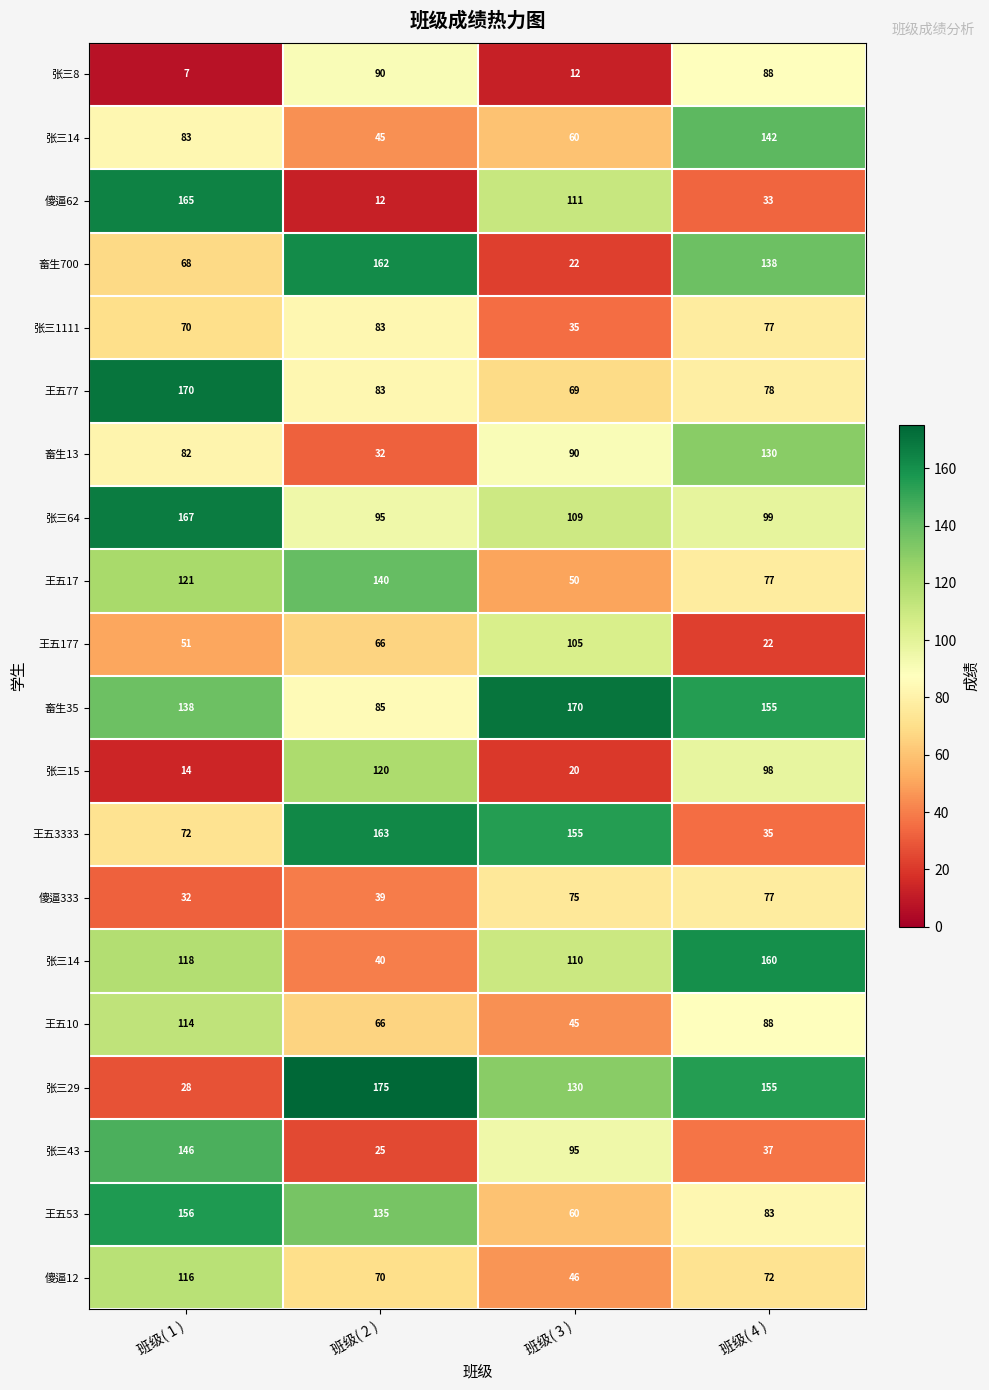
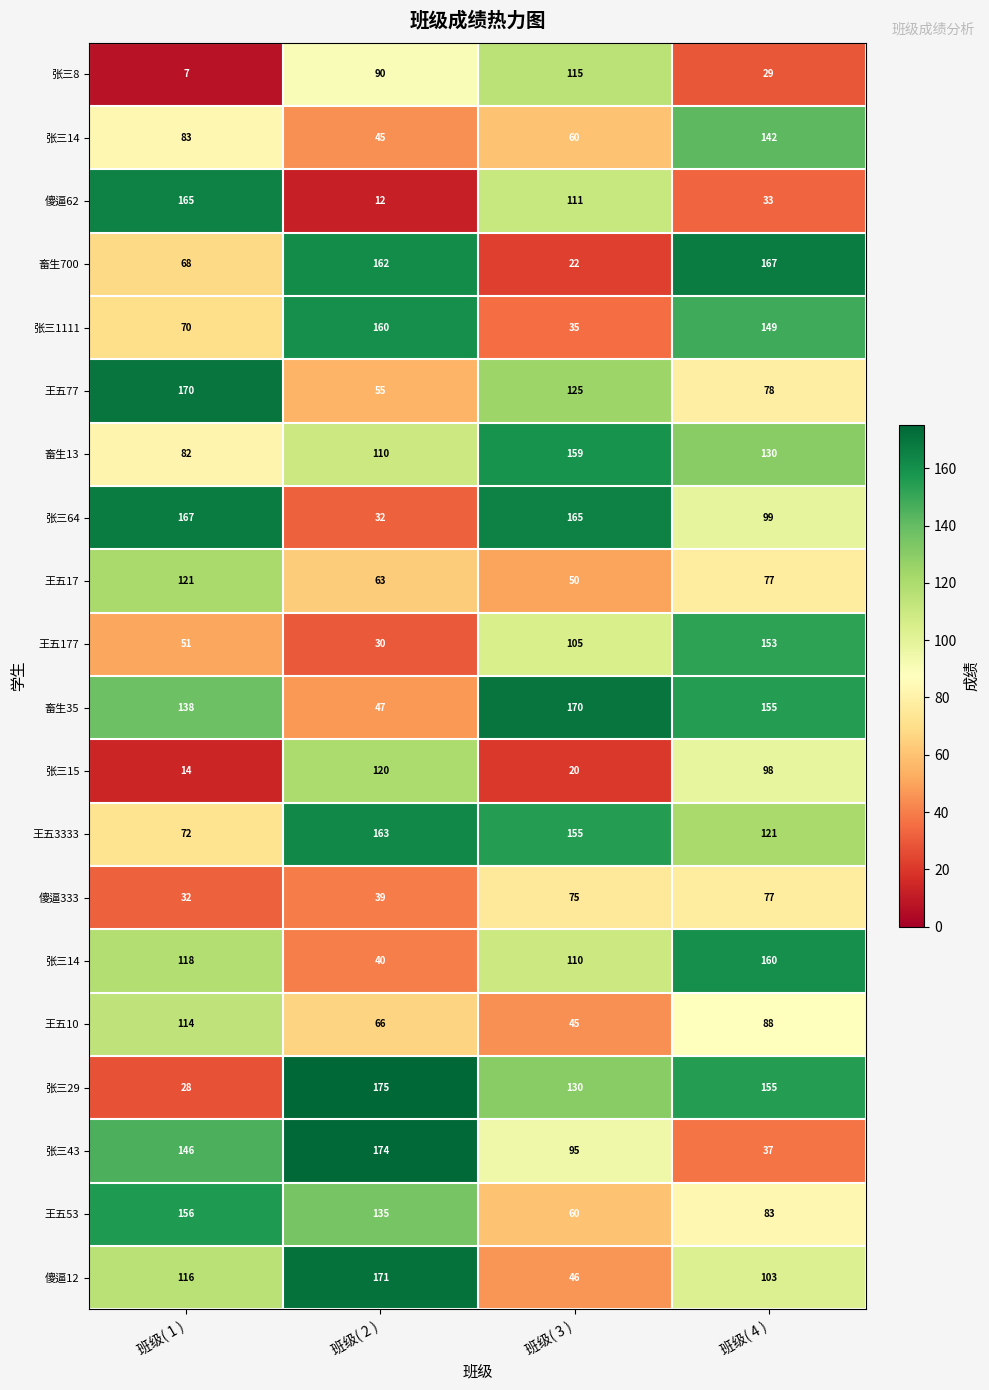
张三8, 班级( 3 ): 12 -> 115
张三8, 班级( 4 ): 88 -> 29
畜生700, 班级( 4 ): 138 -> 167
张三1111, 班级( 2 ): 83 -> 160
张三1111, 班级( 4 ): 77 -> 149
王五77, 班级( 2 ): 83 -> 55
王五77, 班级( 3 ): 69 -> 125
畜生13, 班级( 2 ): 32 -> 110
畜生13, 班级( 3 ): 90 -> 159
张三64, 班级( 2 ): 95 -> 32
张三64, 班级( 3 ): 109 -> 165
王五17, 班级( 2 ): 140 -> 63
王五177, 班级( 2 ): 66 -> 30
王五177, 班级( 4 ): 22 -> 153
畜生35, 班级( 2 ): 85 -> 47
王五3333, 班级( 4 ): 35 -> 121
张三43, 班级( 2 ): 25 -> 174
傻逼12, 班级( 2 ): 70 -> 171
傻逼12, 班级( 4 ): 72 -> 103
